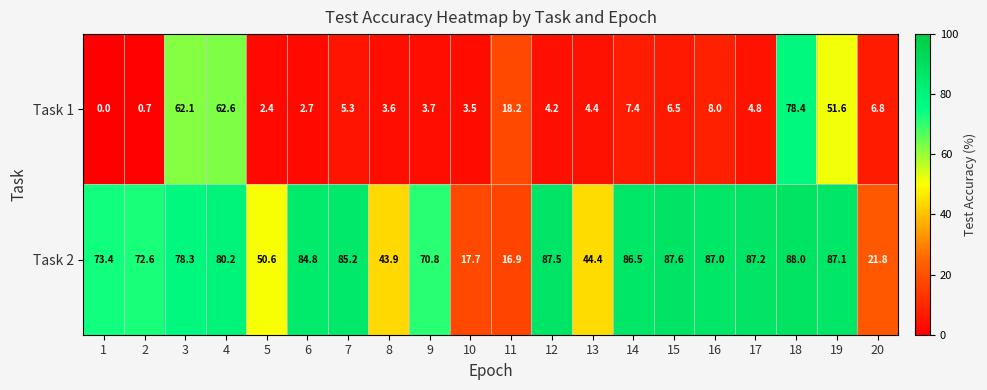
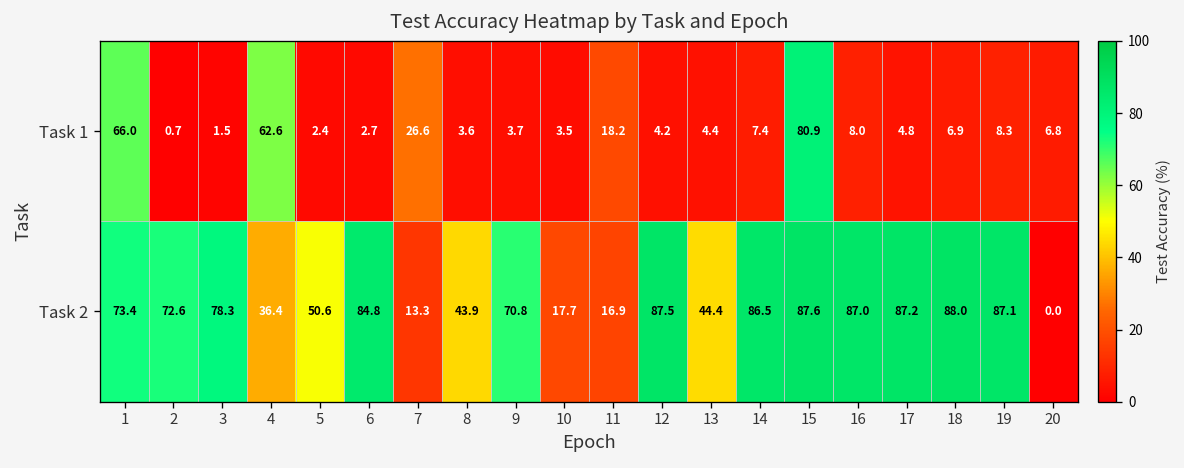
Task 1, 1: 0.0 -> 66.0
Task 1, 3: 62.1 -> 1.5
Task 1, 7: 5.3 -> 26.6
Task 1, 15: 6.5 -> 80.9
Task 1, 18: 78.4 -> 6.9
Task 1, 19: 51.6 -> 8.3
Task 2, 4: 80.2 -> 36.4
Task 2, 7: 85.2 -> 13.3
Task 2, 20: 21.8 -> 0.0
